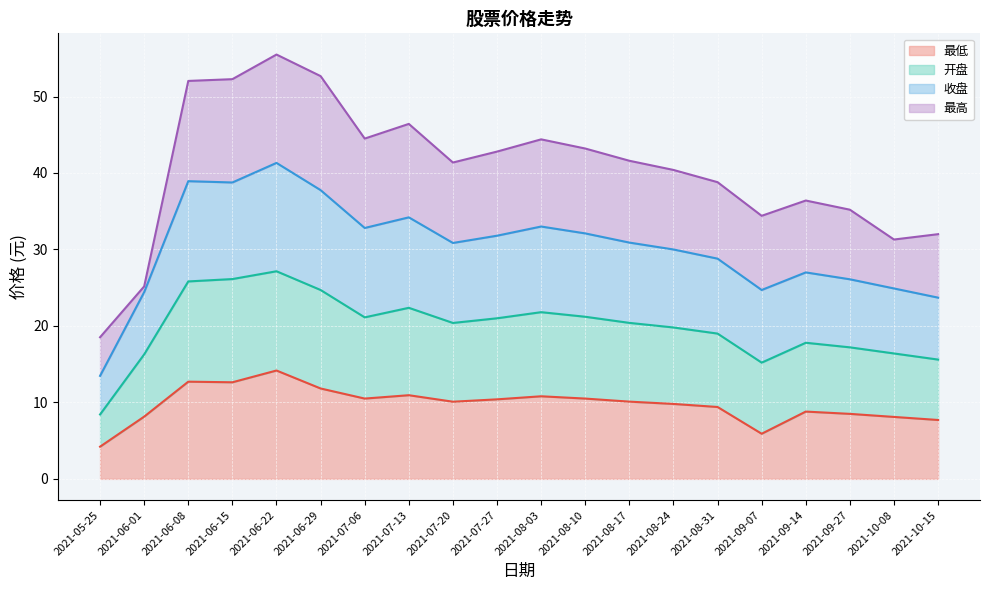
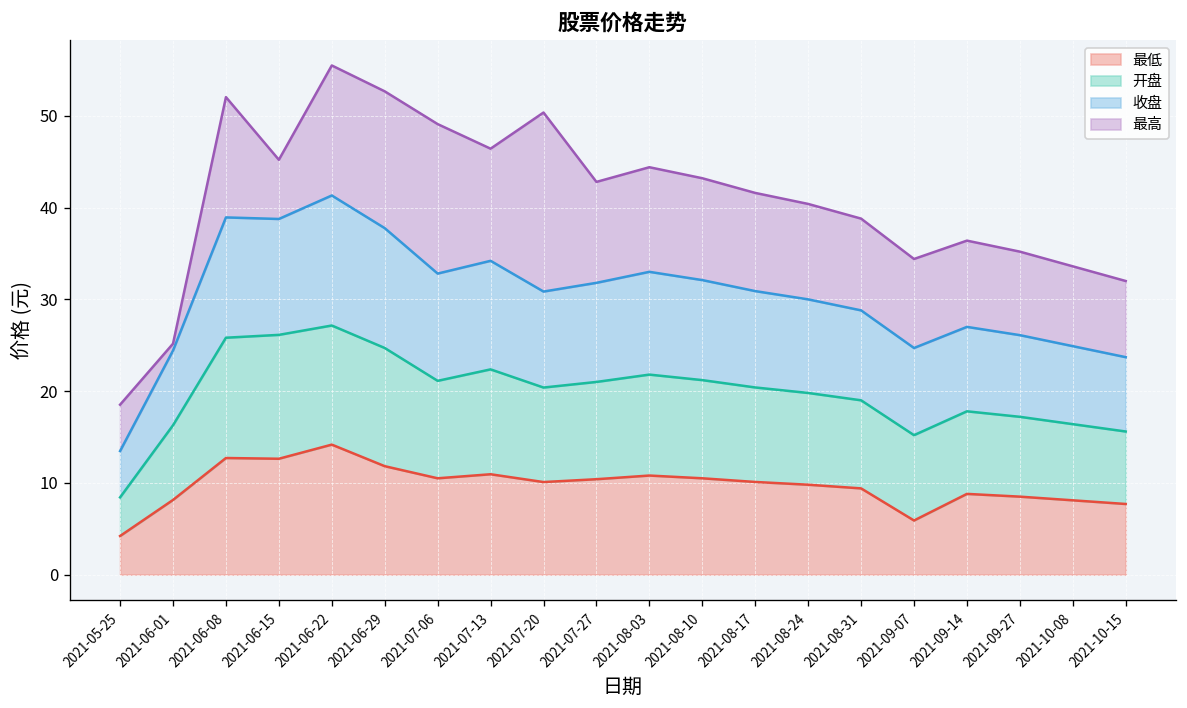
最高, 2021-06-15: 14 -> 6
最高, 2021-07-06: 12 -> 16
最高, 2021-07-20: 11 -> 20
最高, 2021-10-08: 6 -> 9
